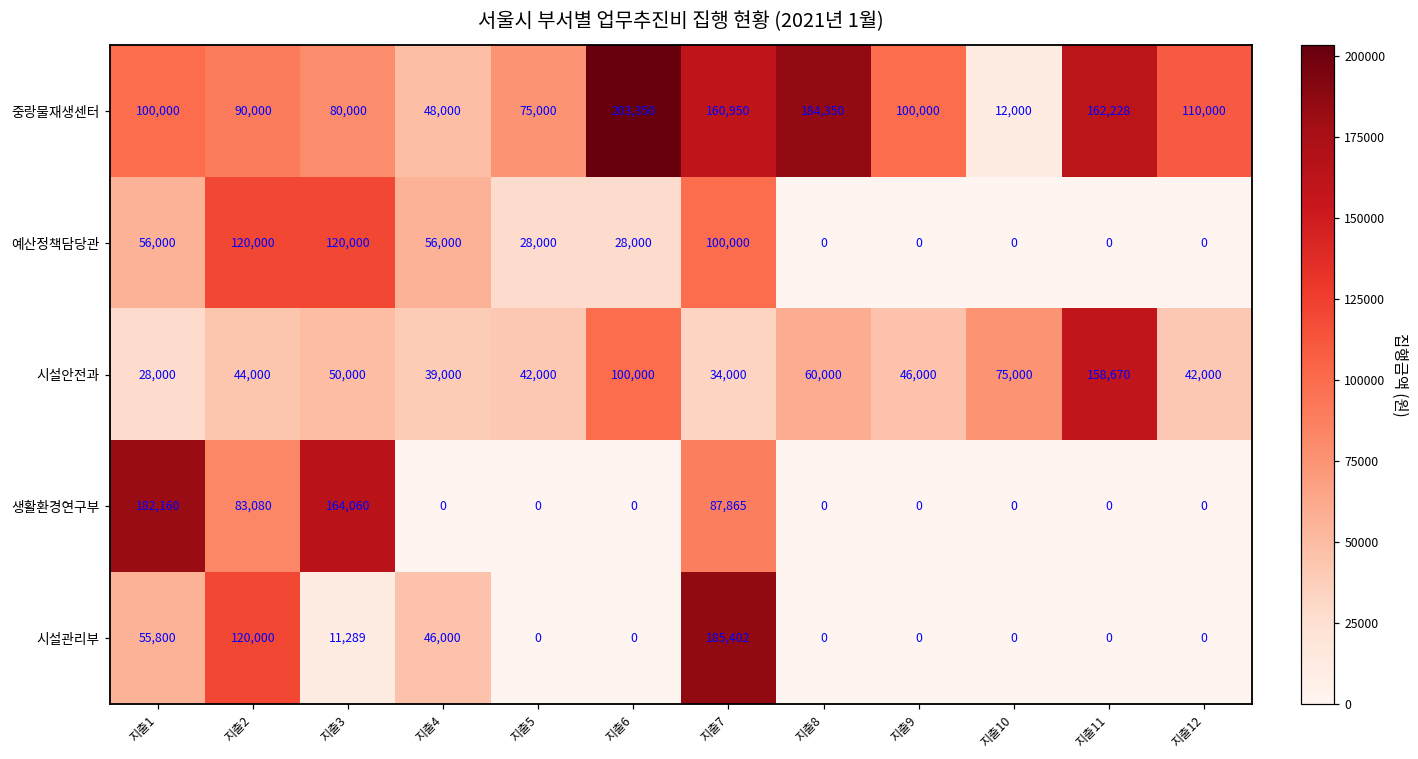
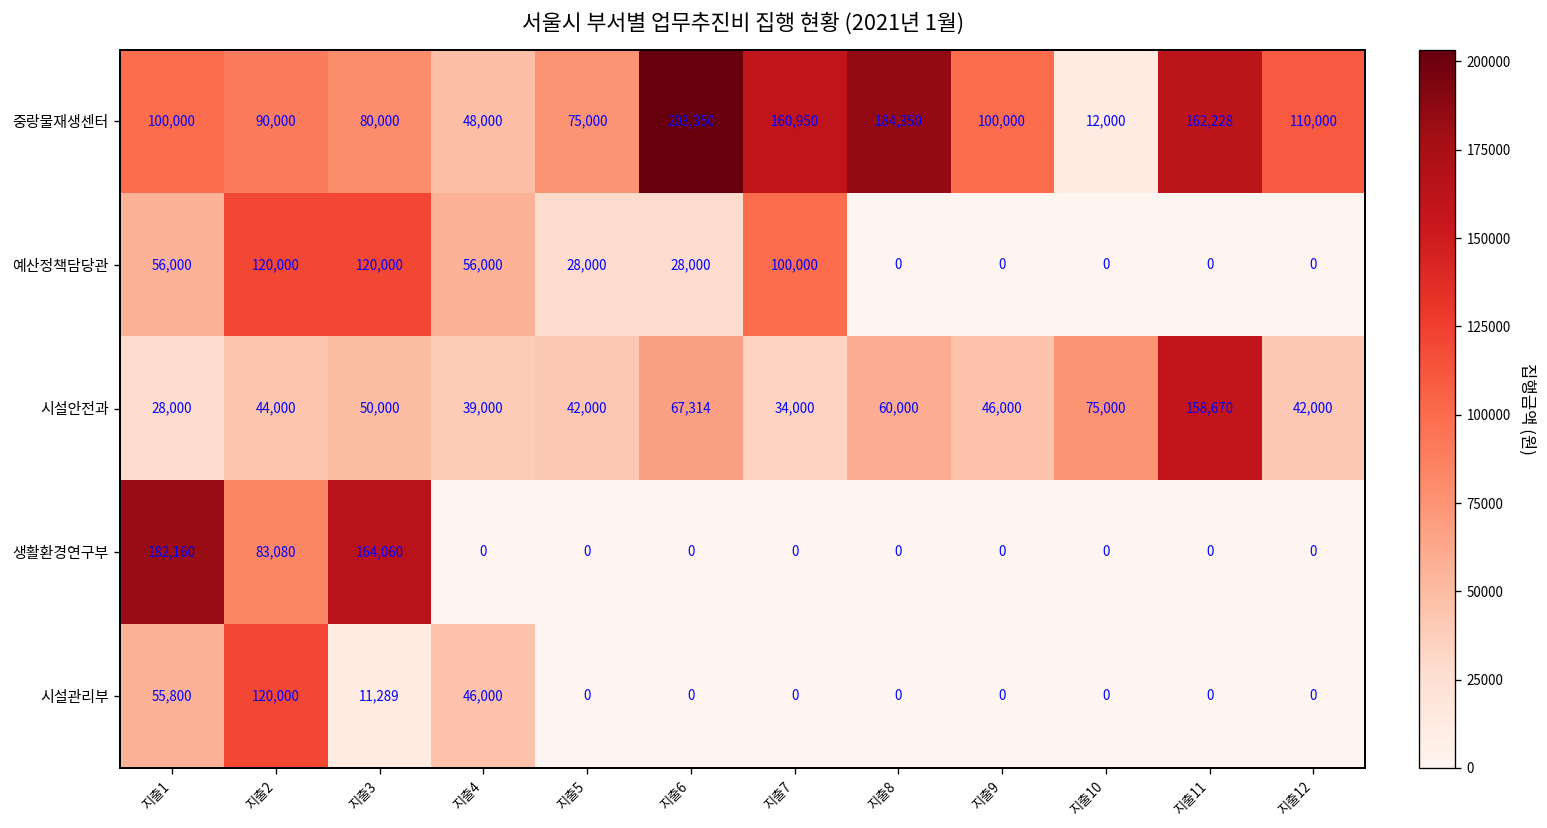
시설안전과, 지출6: 100,000 -> 67,314
생활환경연구부, 지출7: 87,865 -> 0
시설관리부, 지출7: 185,402 -> 0
